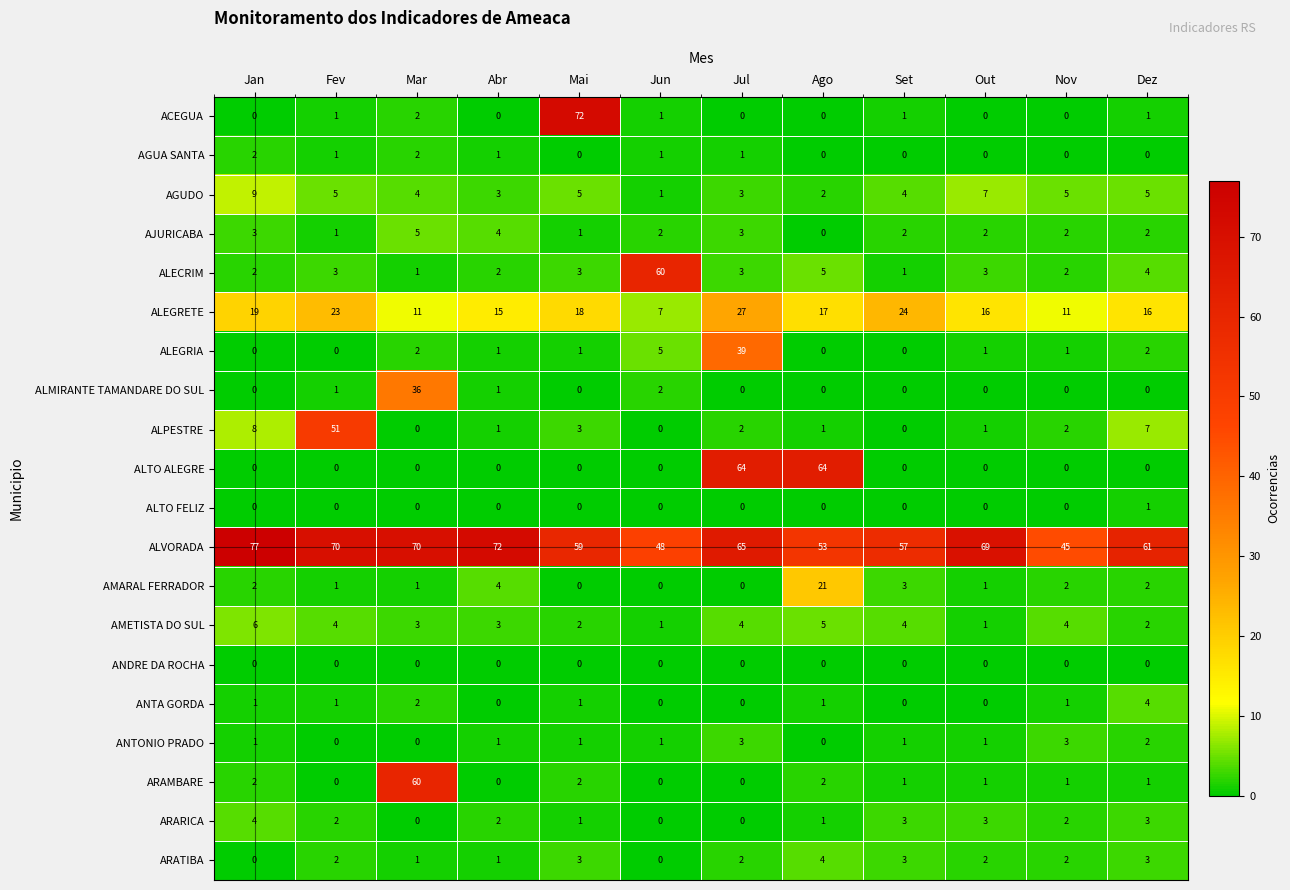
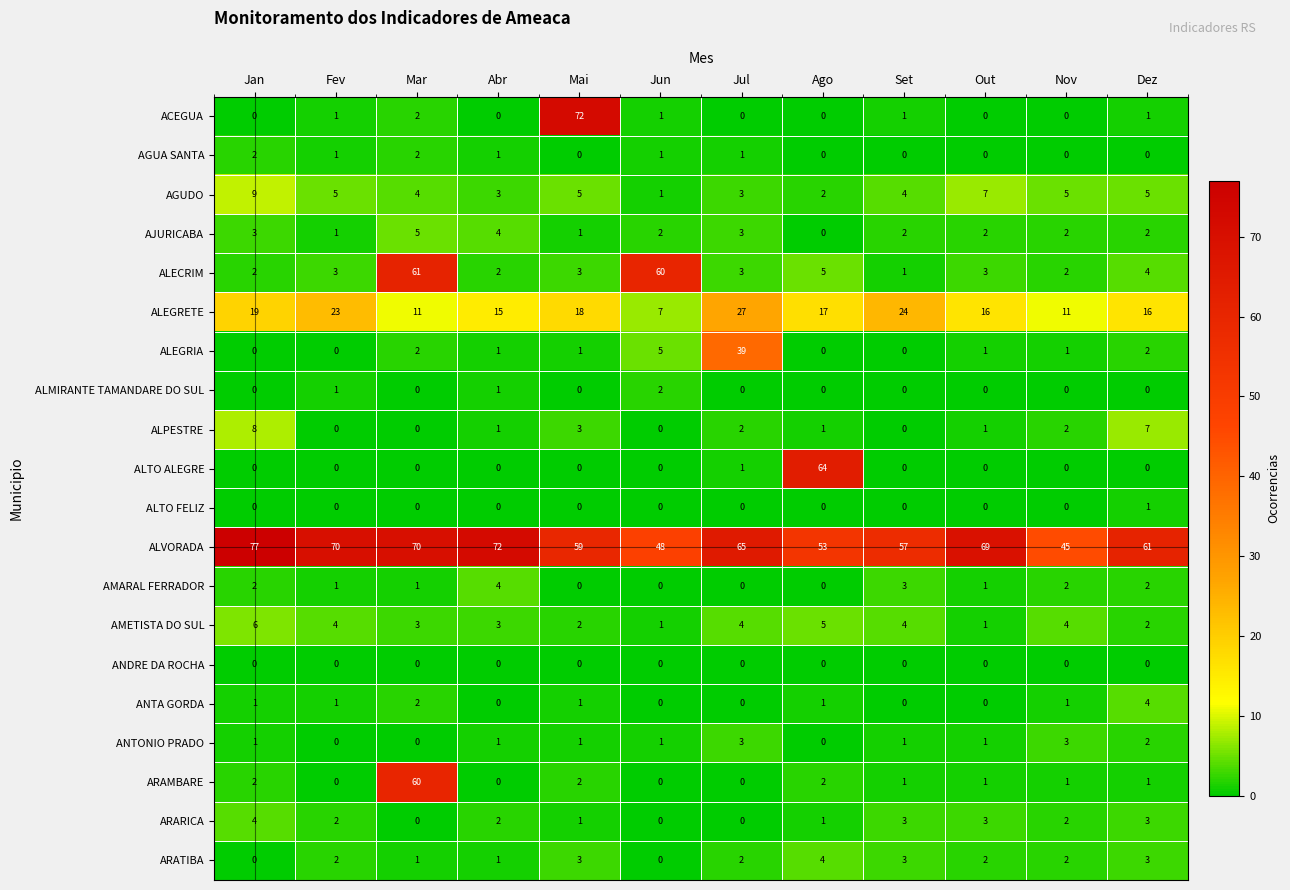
ALECRIM, Mar: 1 -> 61
ALMIRANTE TAMANDARE DO SUL, Mar: 36 -> 0
ALPESTRE, Fev: 51 -> 0
ALTO ALEGRE, Jul: 64 -> 1
AMARAL FERRADOR, Ago: 21 -> 0
